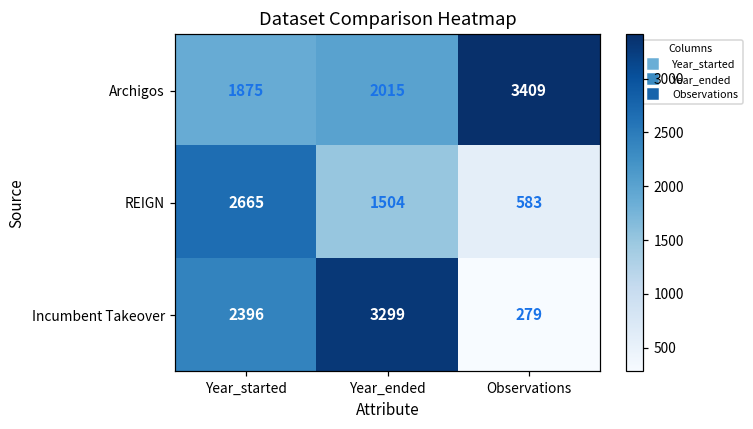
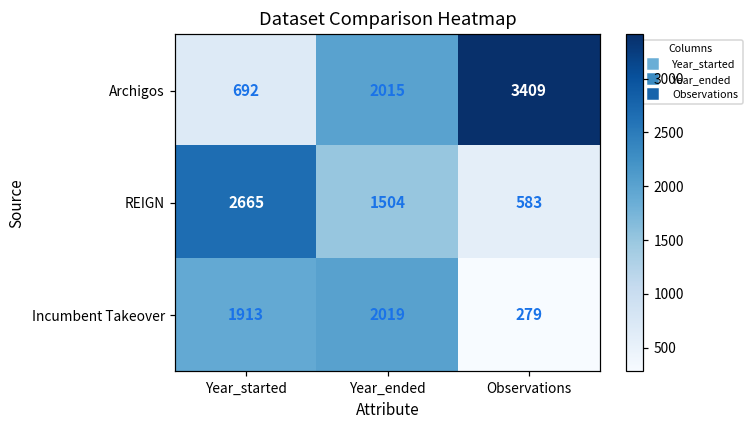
Archigos, Year_started: 1875 -> 692
Incumbent Takeover, Year_started: 2396 -> 1913
Incumbent Takeover, Year_ended: 3299 -> 2019
